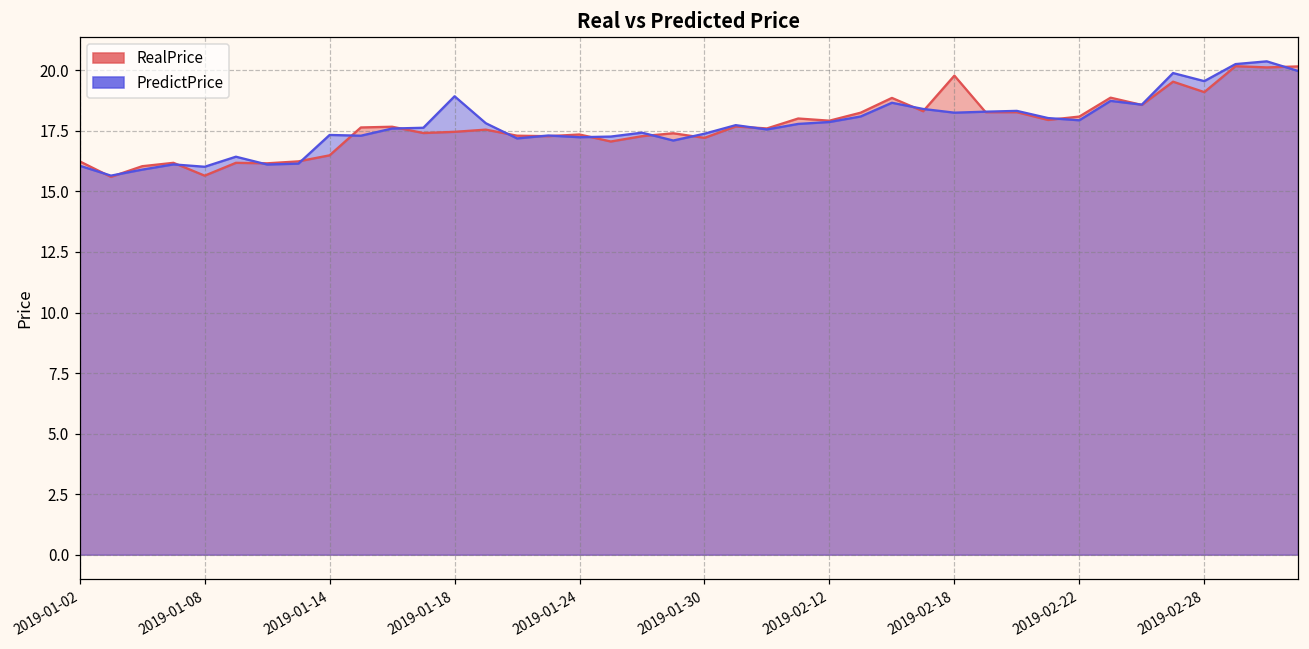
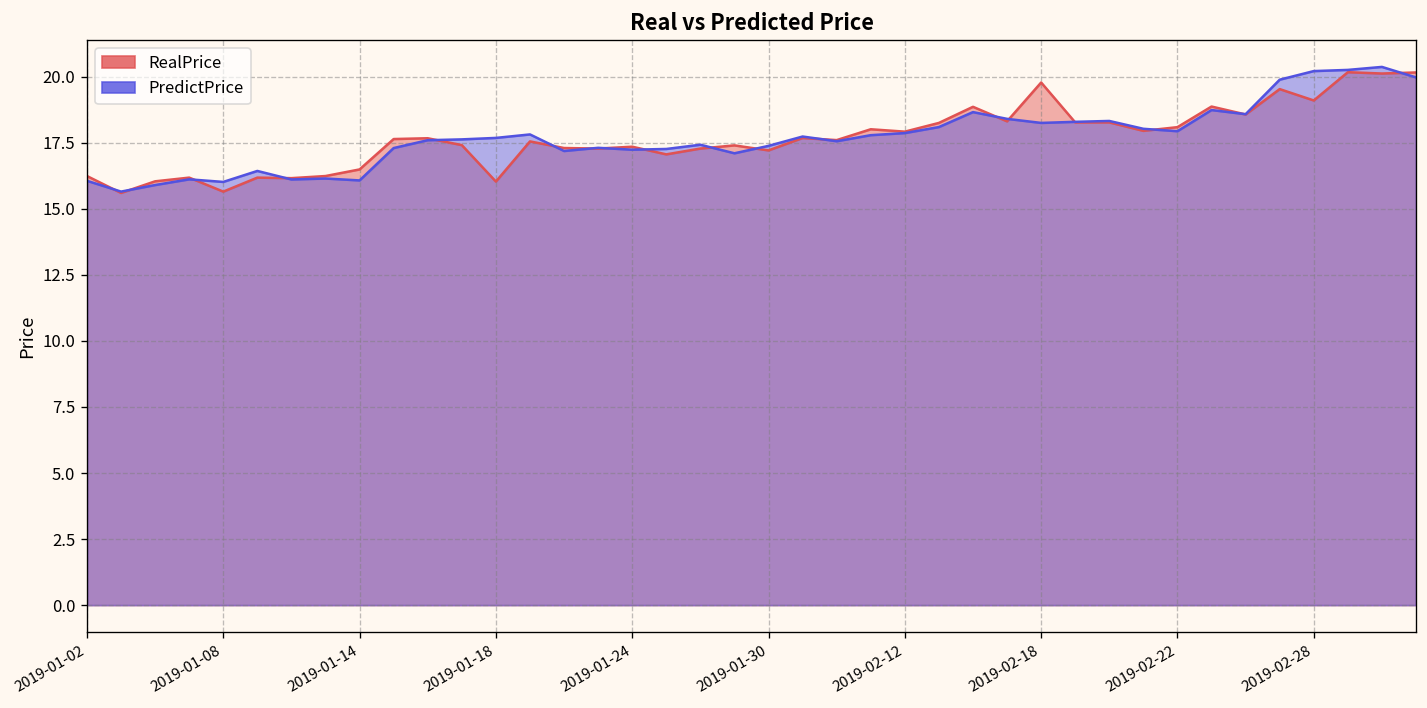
PredictPrice, 2019-01-14: 17.3 -> 16.1
RealPrice, 2019-01-18: 17.5 -> 16.0
PredictPrice, 2019-01-18: 18.9 -> 17.7
PredictPrice, 2019-02-28: 19.6 -> 20.2
